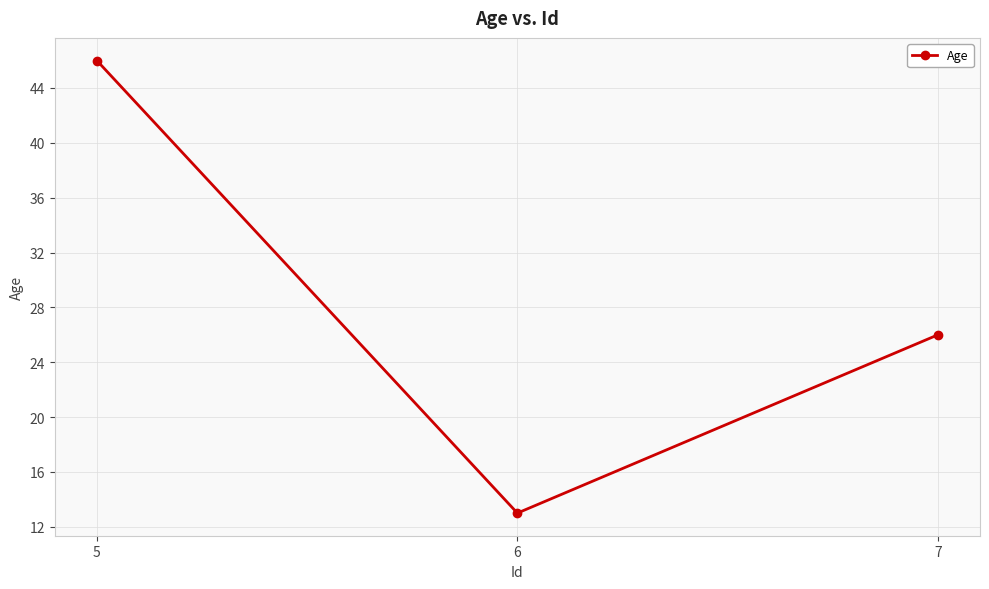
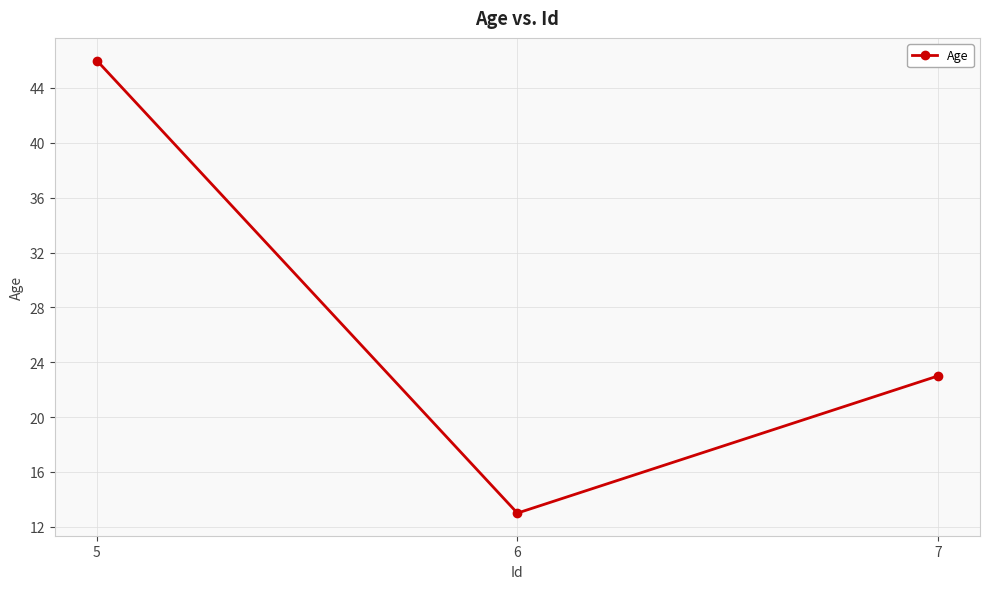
7: 26 -> 23
